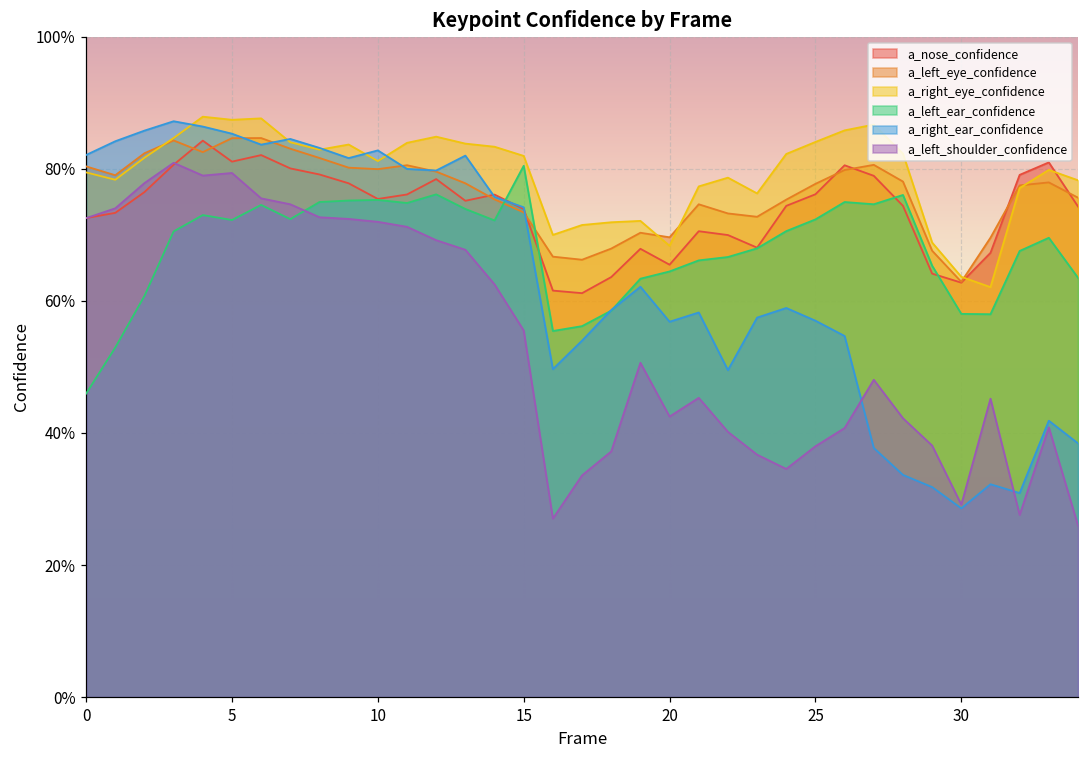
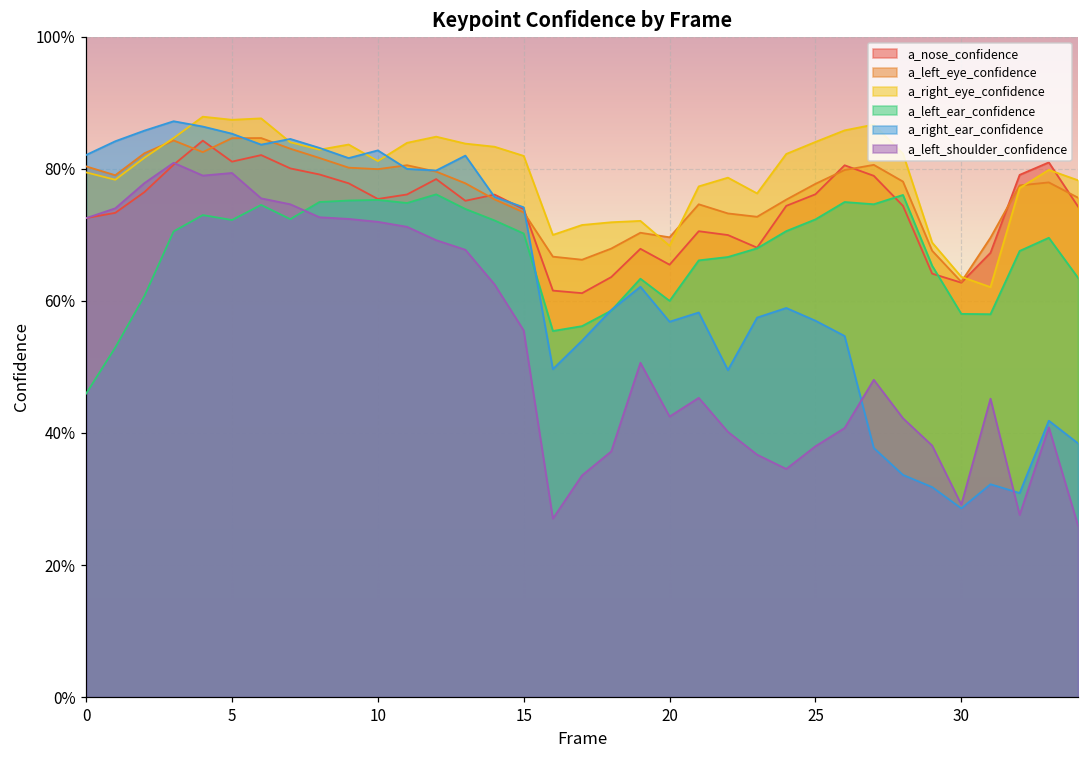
a_left_ear_confidence, 15: 80% -> 70%
a_left_ear_confidence, 20: 64% -> 60%
